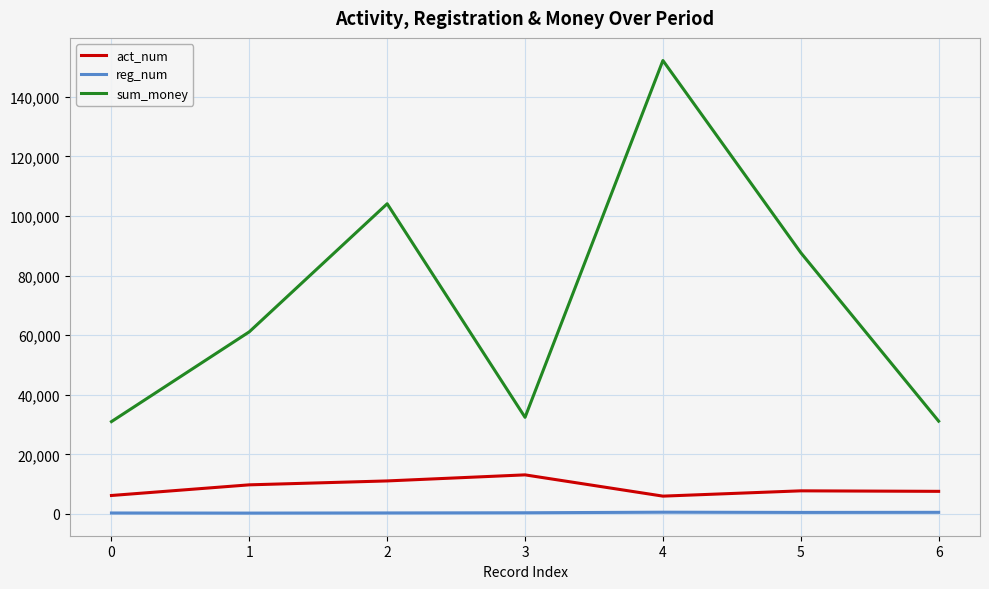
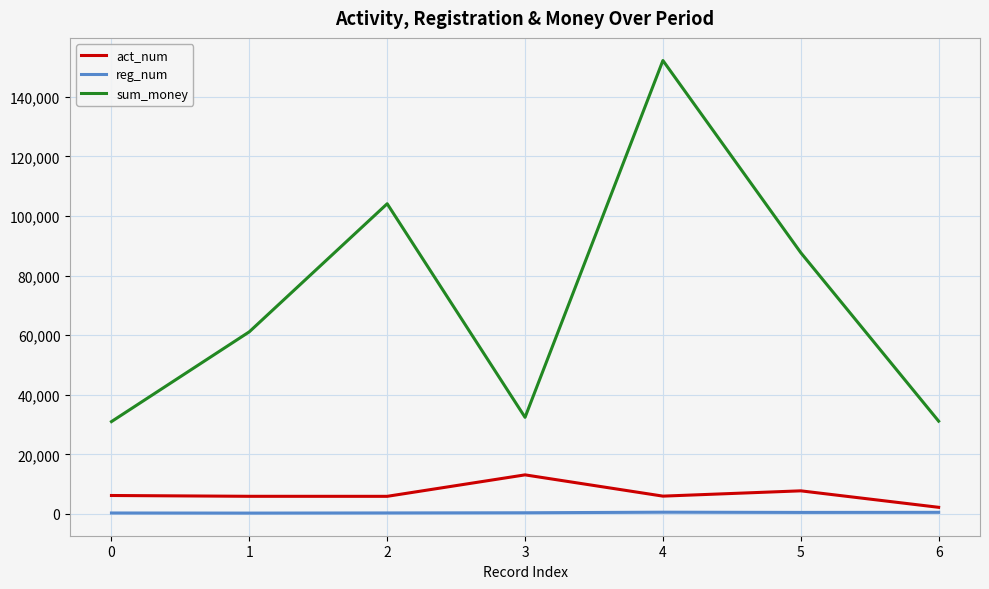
act_num, 1: 10,000 -> 6,000
act_num, 2: 11,000 -> 6,000
act_num, 6: 8,000 -> 2,000
